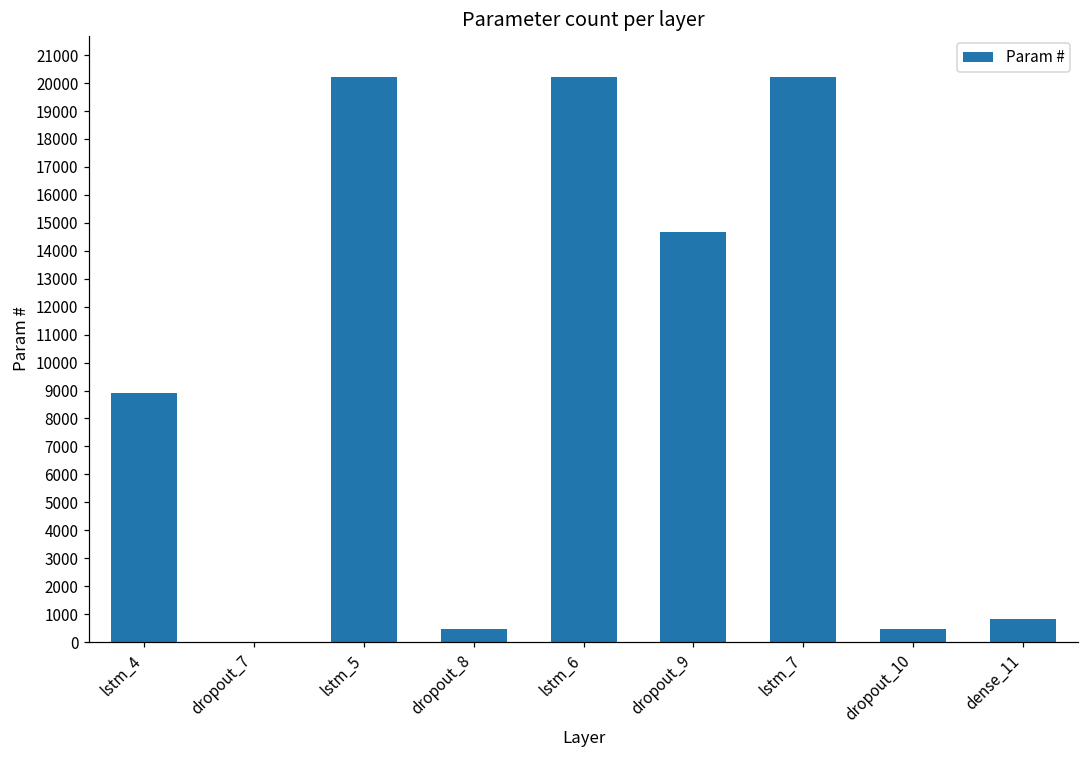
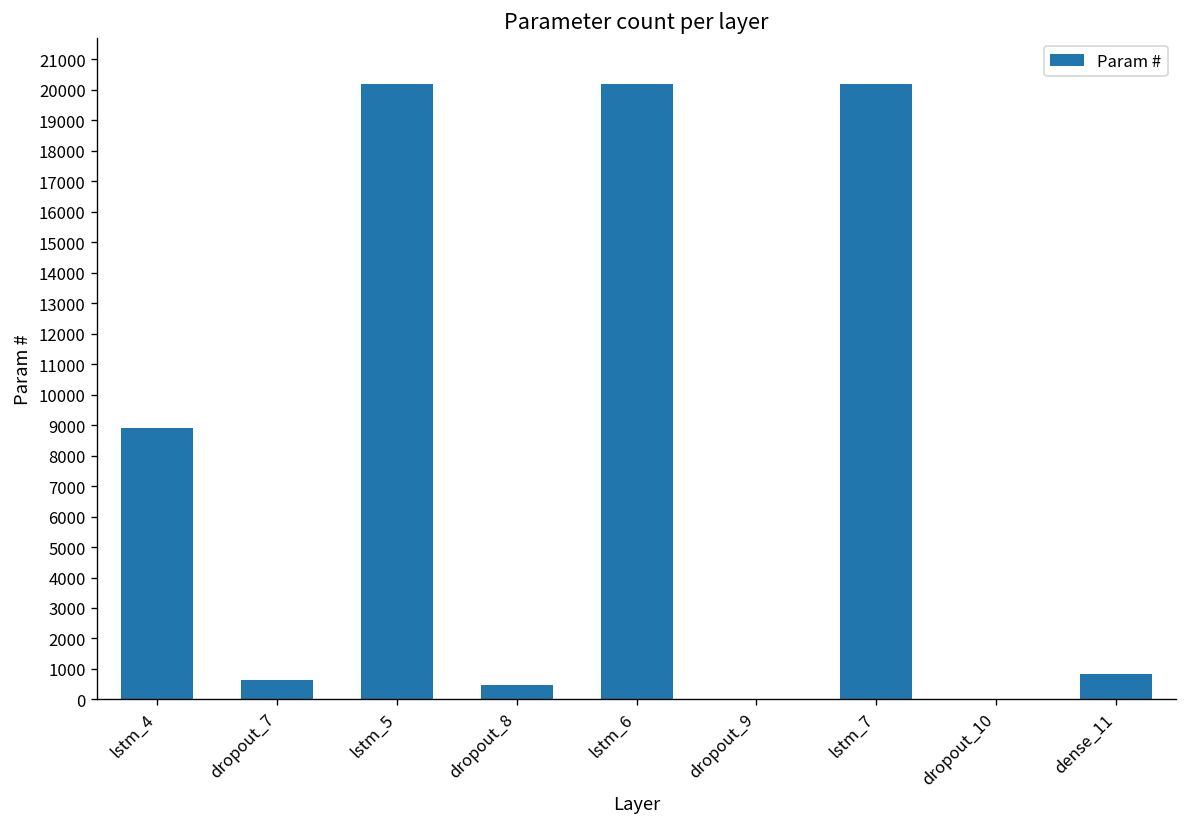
dropout_7: 0 -> 700
dropout_9: 14700 -> 0
dropout_10: 500 -> 0
